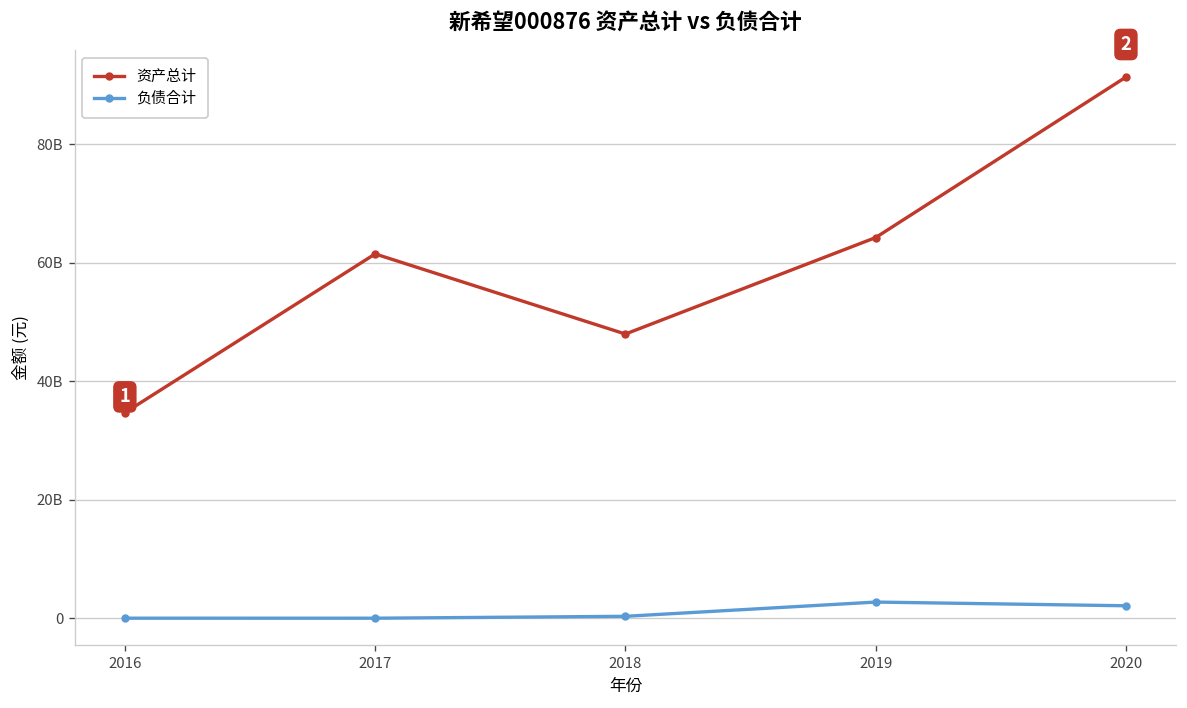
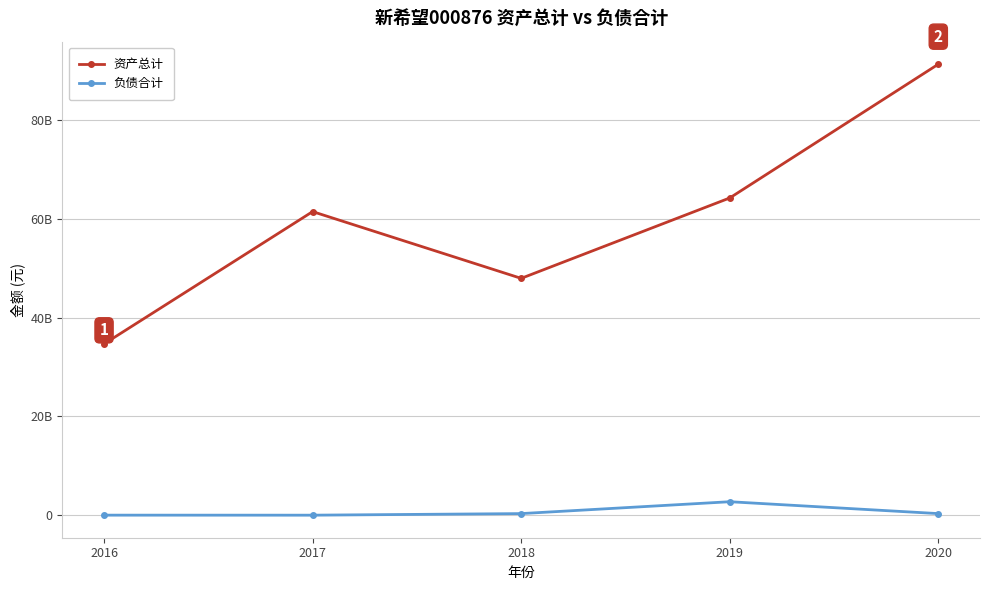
负债合计, 2020: 2000000000 -> 0
